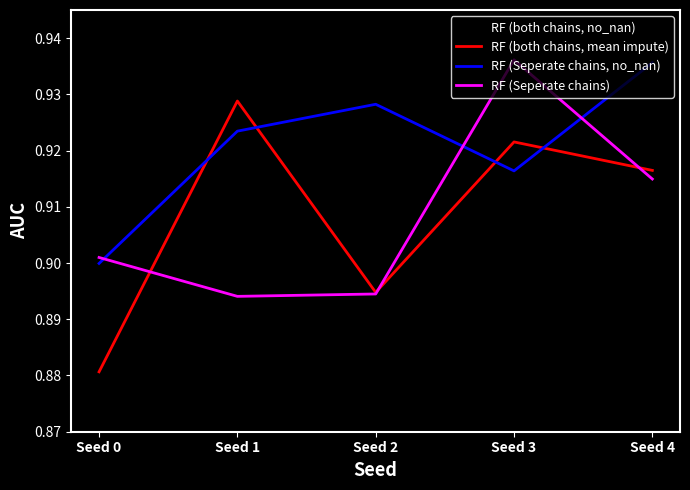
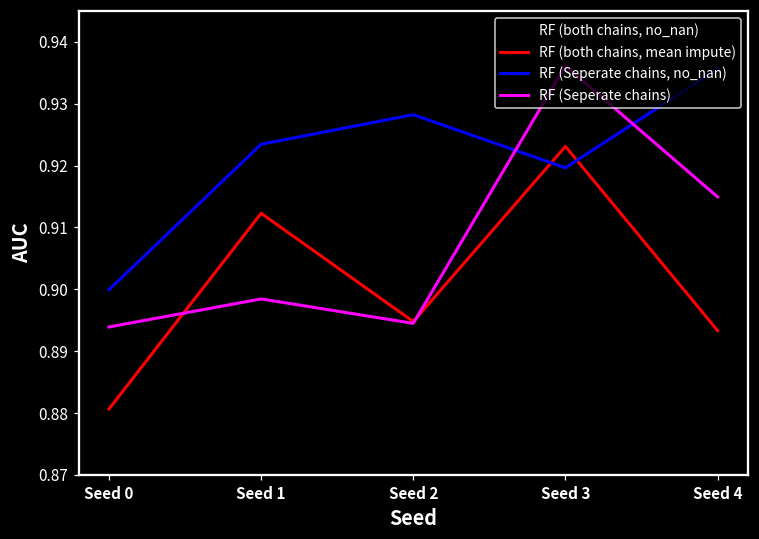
RF (Seperate chains), Seed 0: 0.901 -> 0.894
RF (both chains, mean impute), Seed 1: 0.929 -> 0.912
RF (Seperate chains), Seed 1: 0.894 -> 0.898
RF (both chains, mean impute), Seed 3: 0.922 -> 0.923
RF (Seperate chains, no_nan), Seed 3: 0.916 -> 0.920
RF (both chains, mean impute), Seed 4: 0.916 -> 0.893
